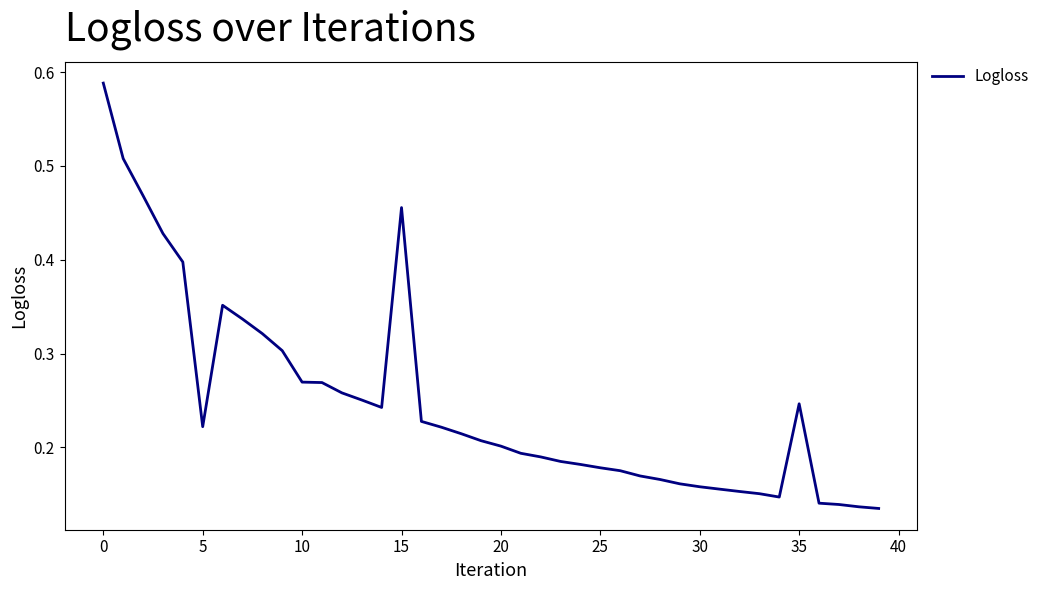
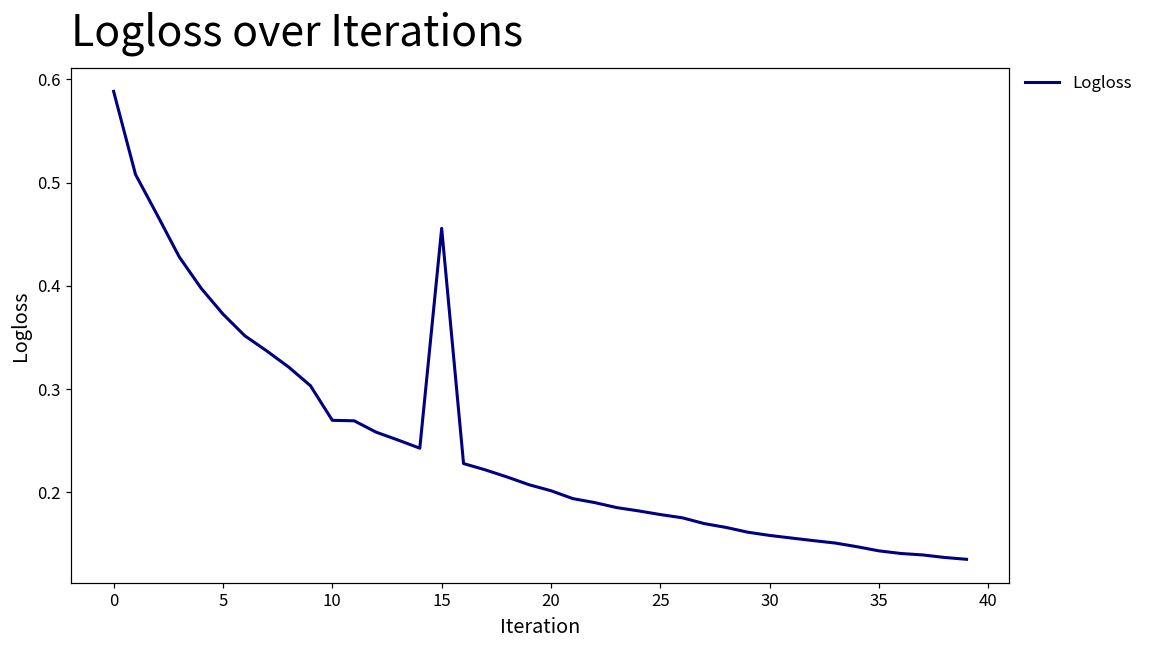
5: 0.22 -> 0.37
35: 0.25 -> 0.14
